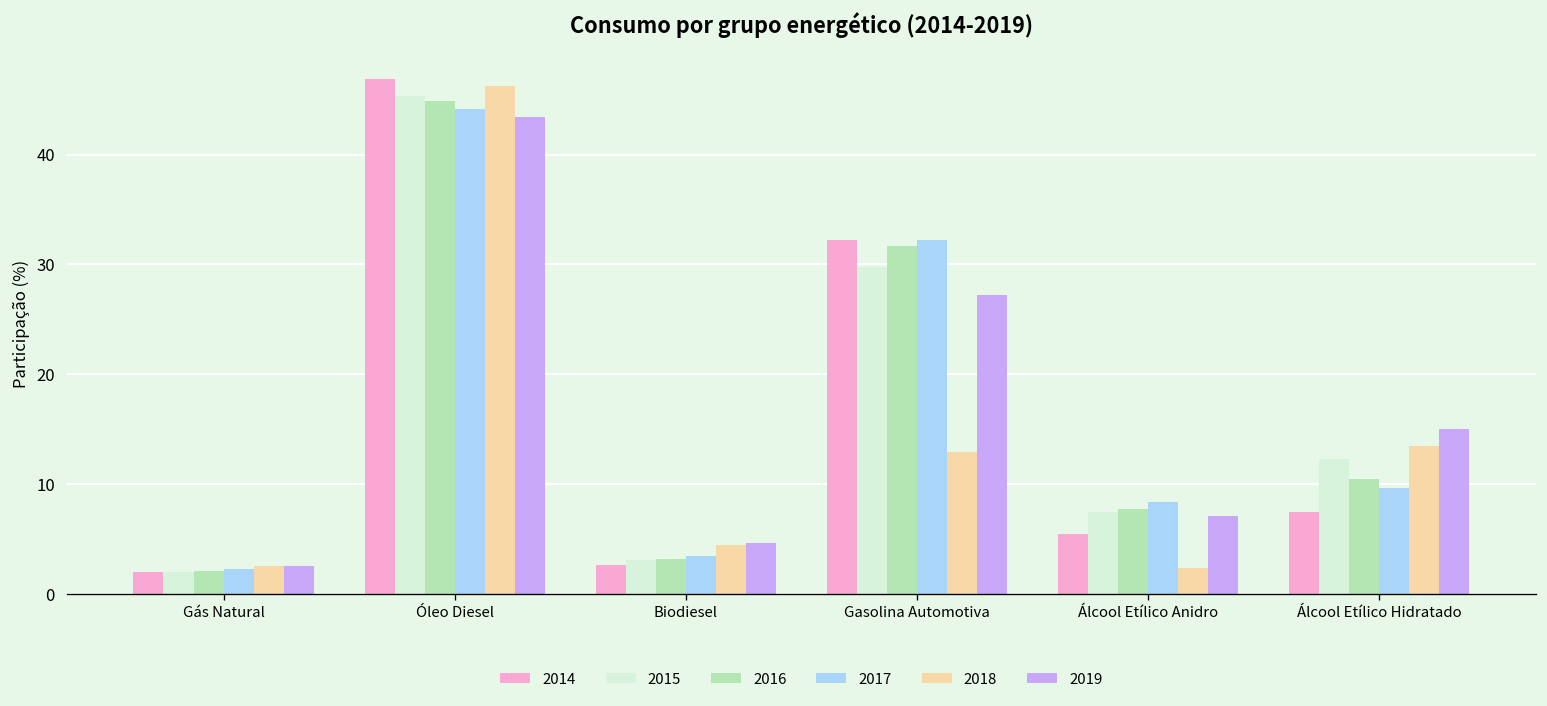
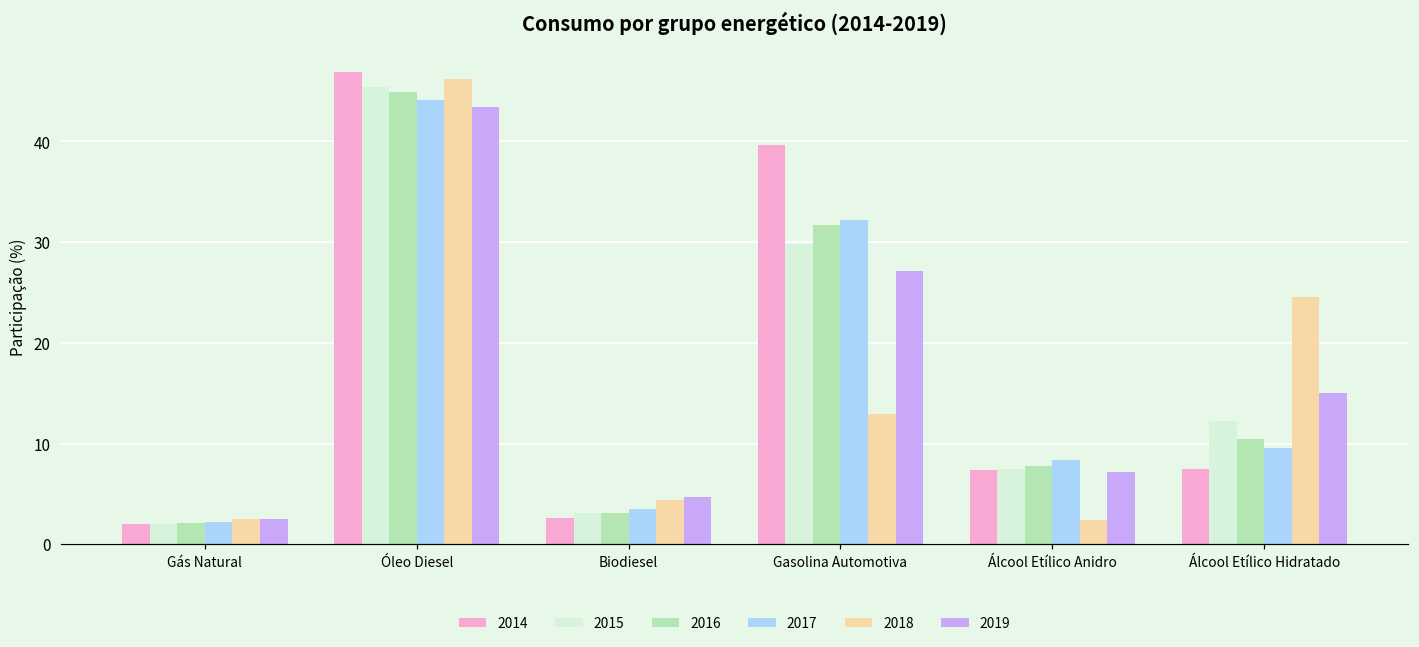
2014, Gasolina Automotiva: 32 -> 40
2014, Álcool Etílico Anidro: 5 -> 7
2018, Álcool Etílico Hidratado: 13 -> 25
